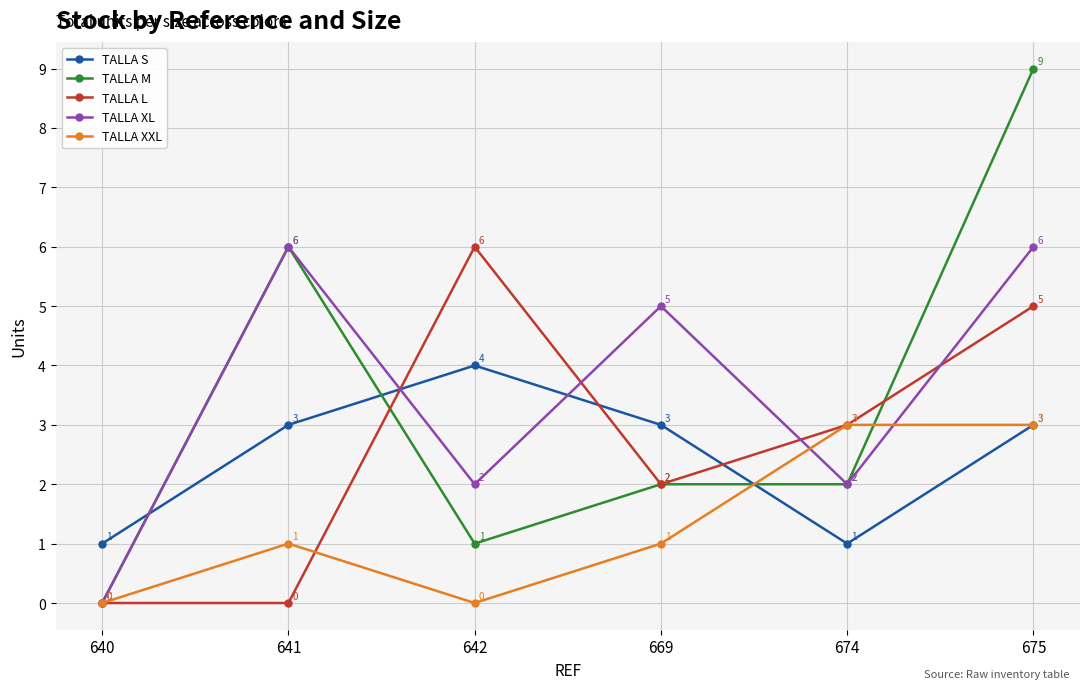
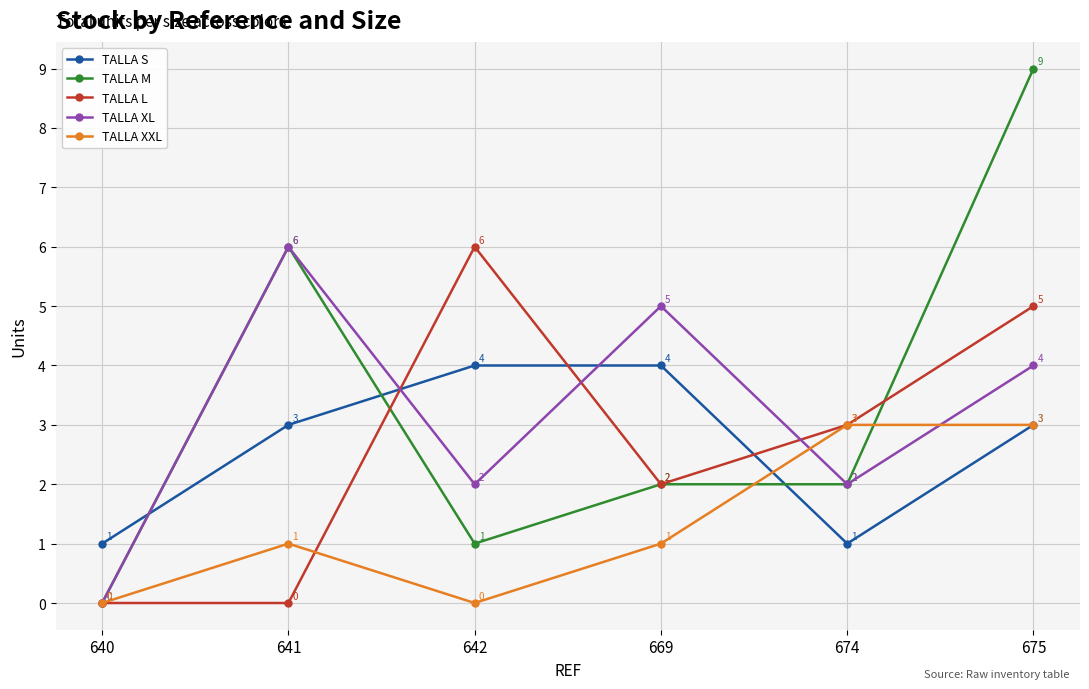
TALLA S, 669: 3 -> 4
TALLA XL, 675: 6 -> 4
